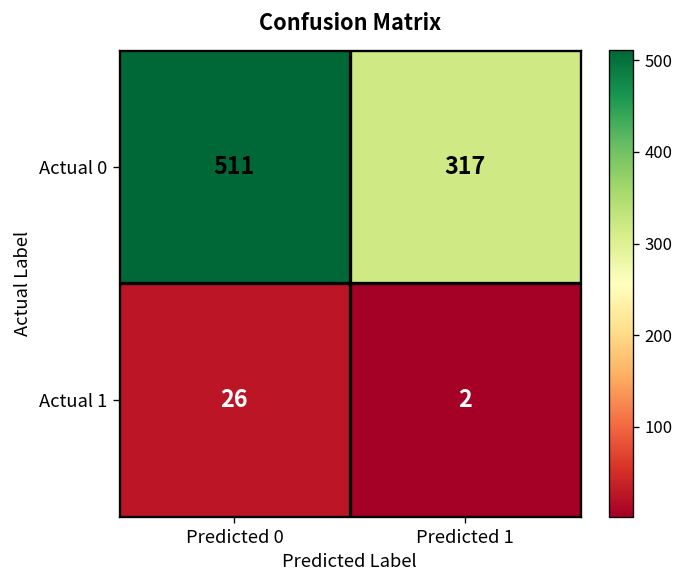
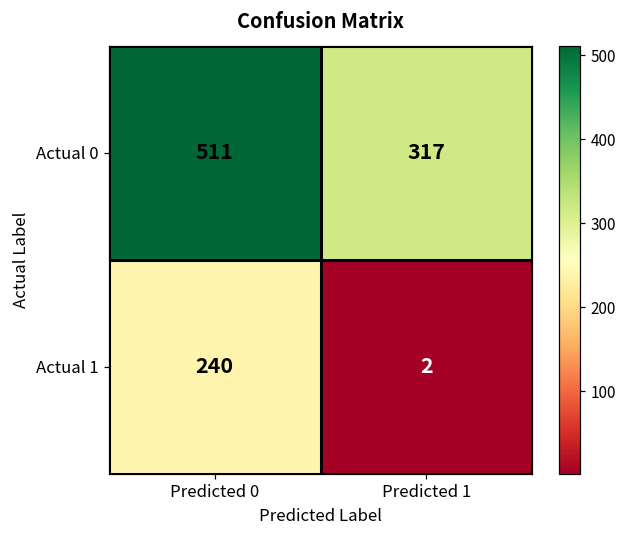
Actual 1, Predicted 0: 26 -> 240
